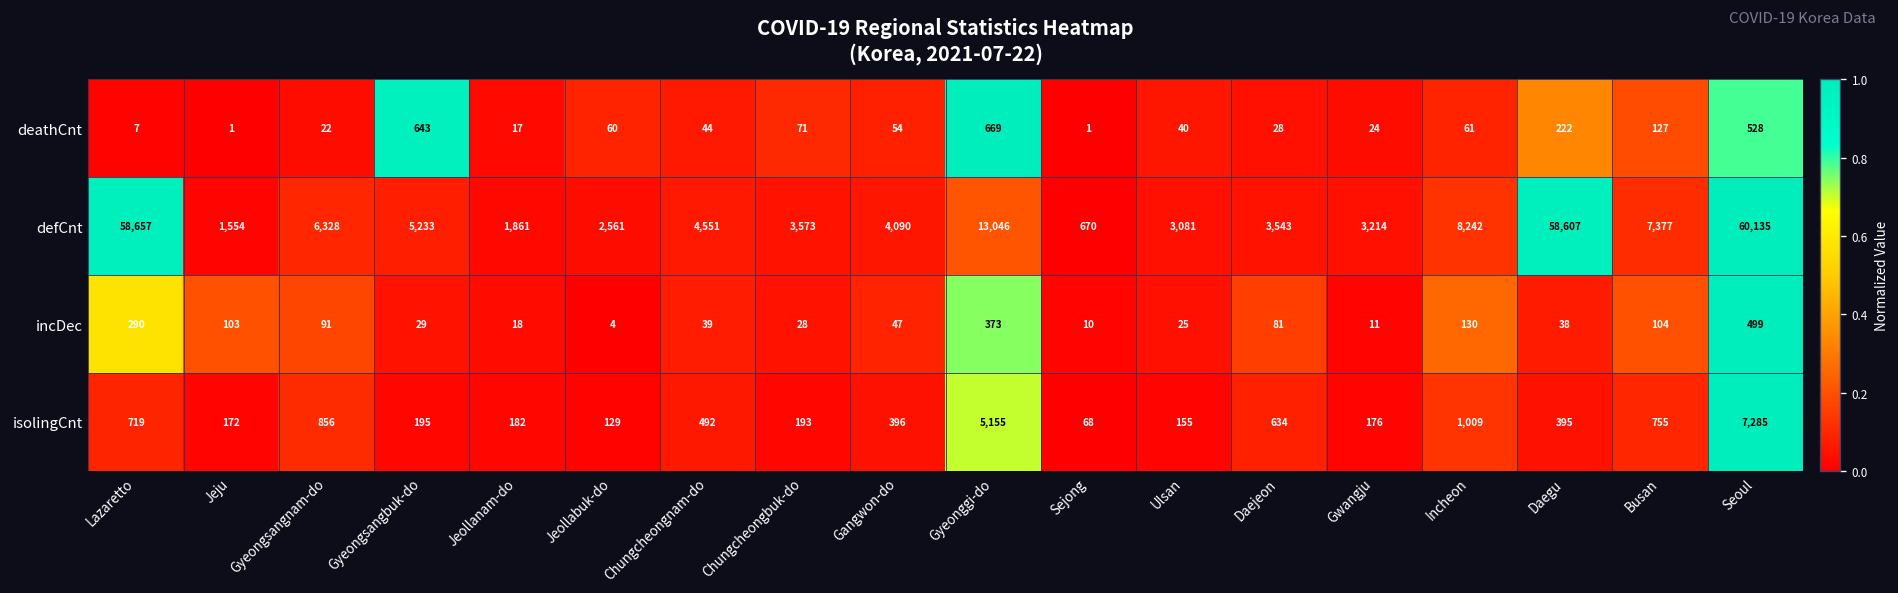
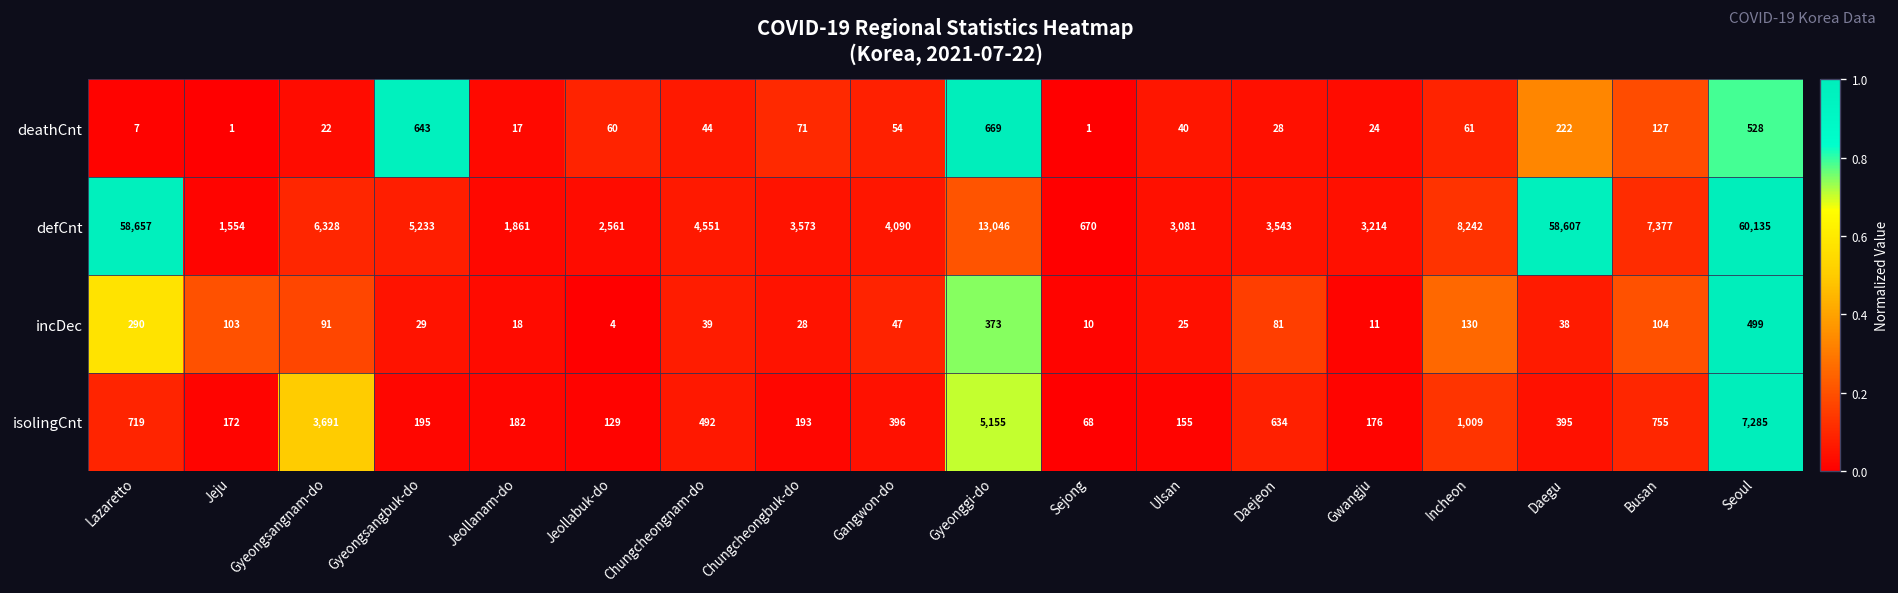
isolingCnt, Gyeongsangnam-do: 856 -> 3,691
